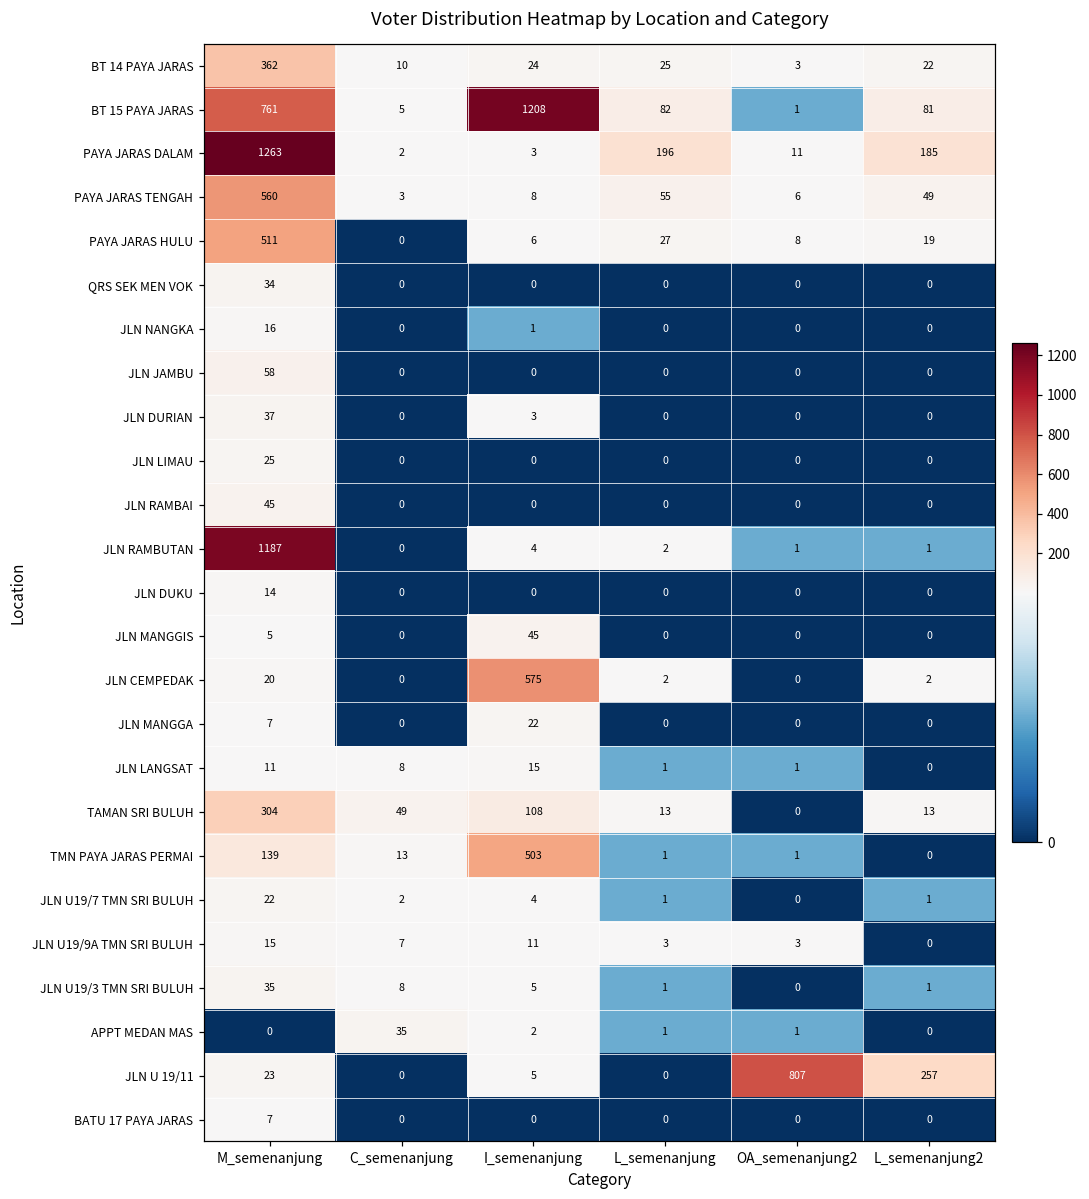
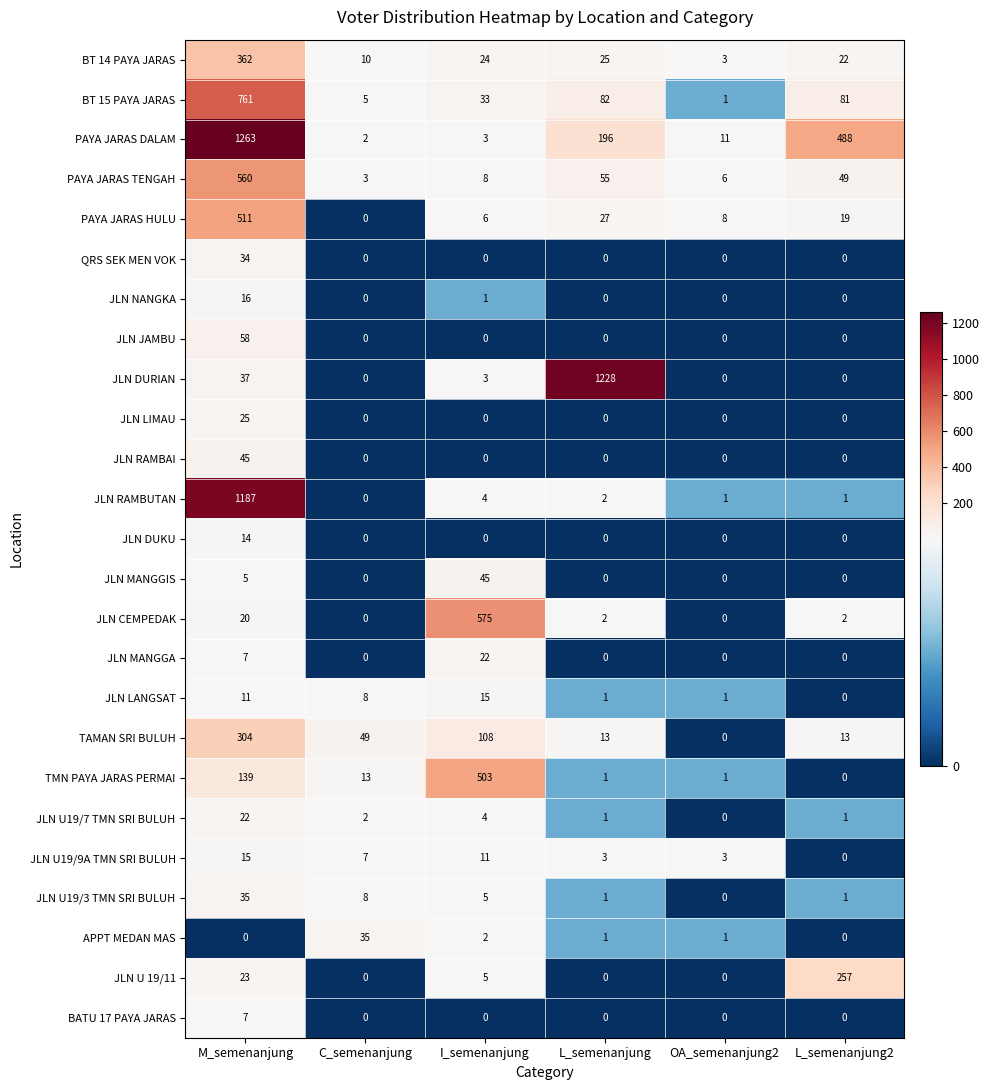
BT 15 PAYA JARAS, I_semenanjung: 1208 -> 33
PAYA JARAS DALAM, L_semenanjung2: 185 -> 488
JLN DURIAN, L_semenanjung: 0 -> 1228
JLN U 19/11, OA_semenanjung2: 807 -> 0
